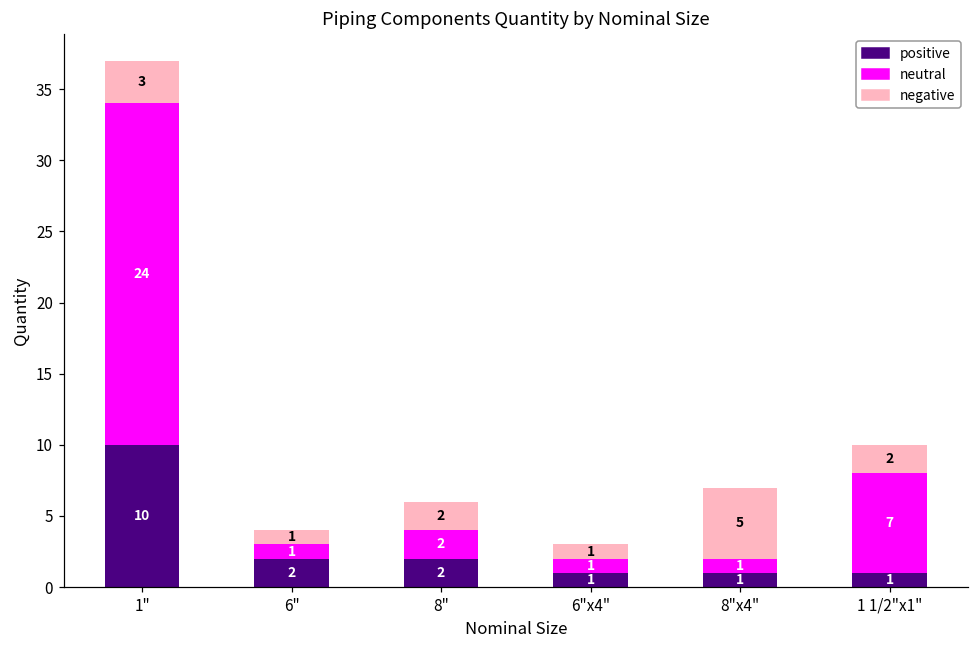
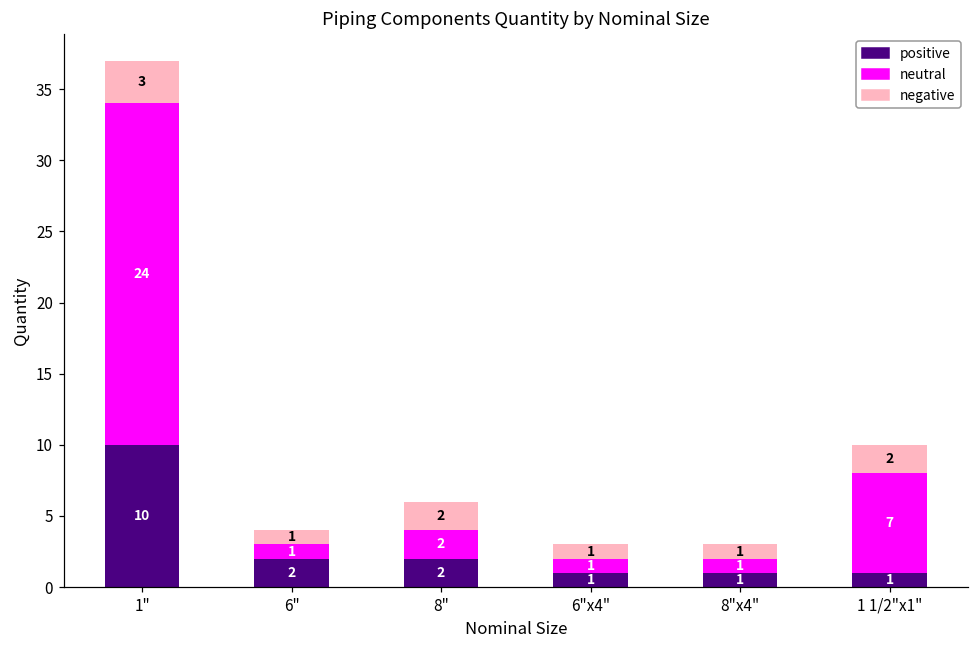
negative, 8"x4": 5 -> 1
